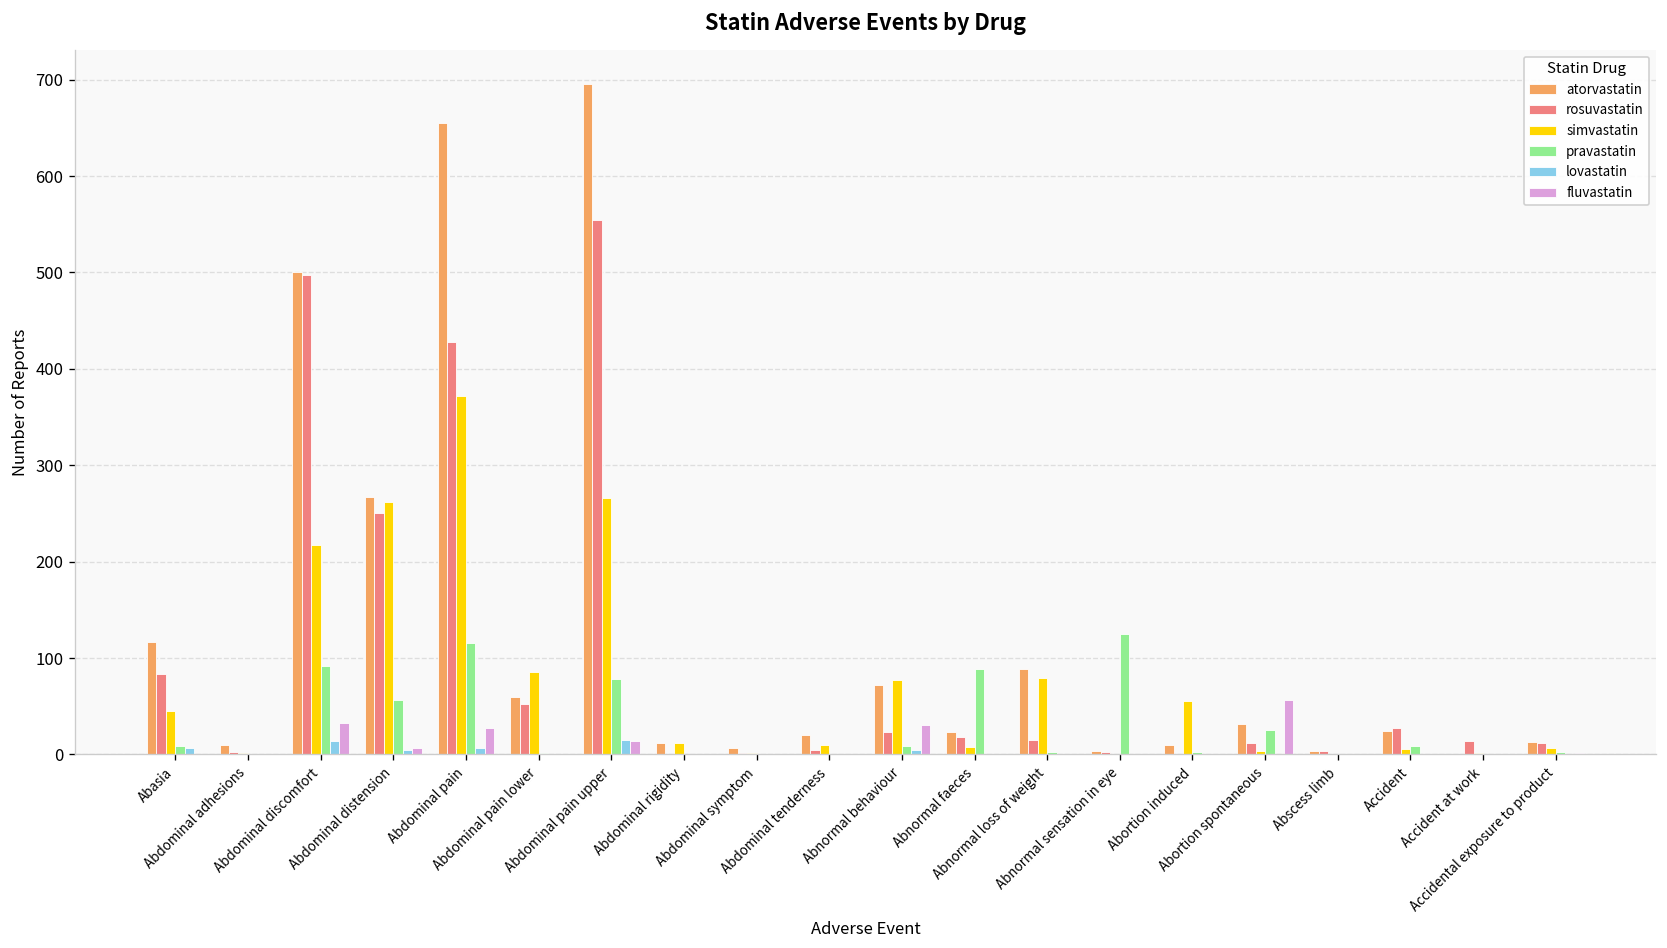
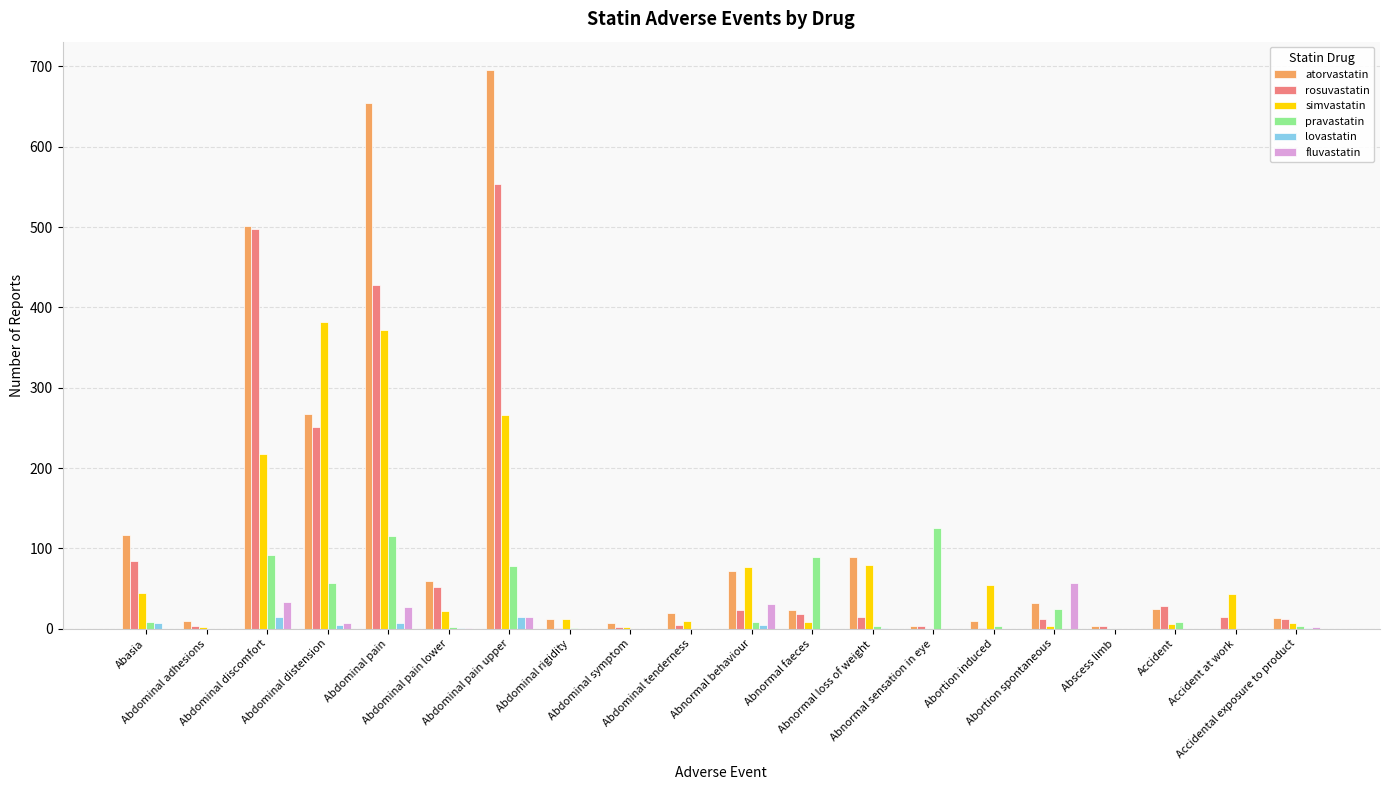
simvastatin, Abdominal distension: 260 -> 380
simvastatin, Abdominal pain lower: 90 -> 20
simvastatin, Accident at work: 0 -> 40
